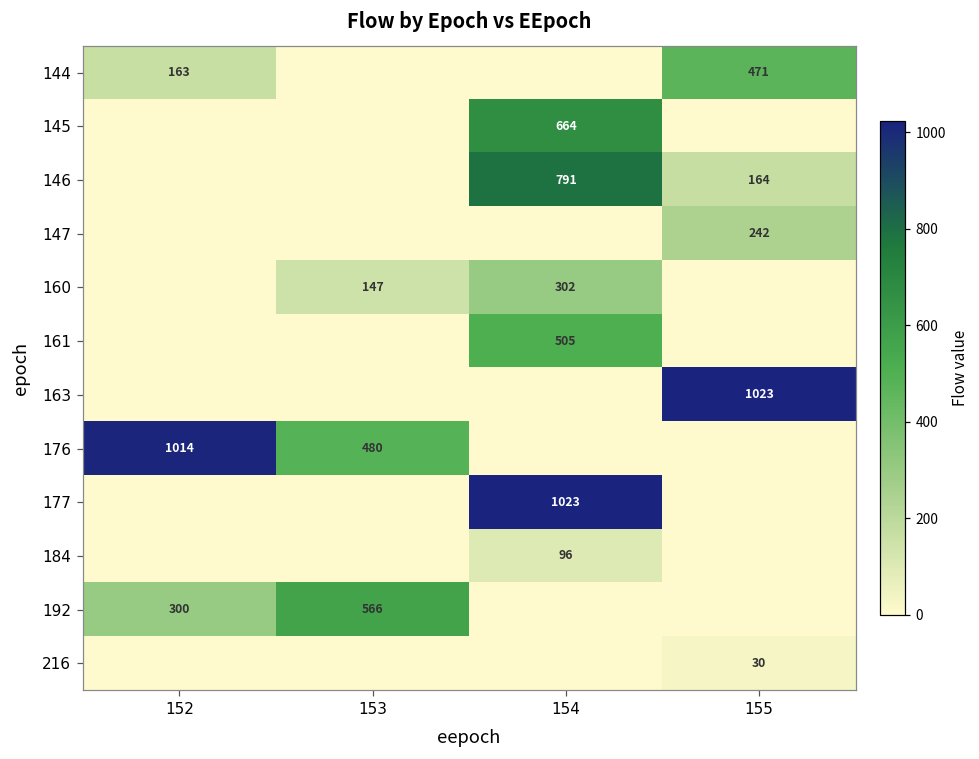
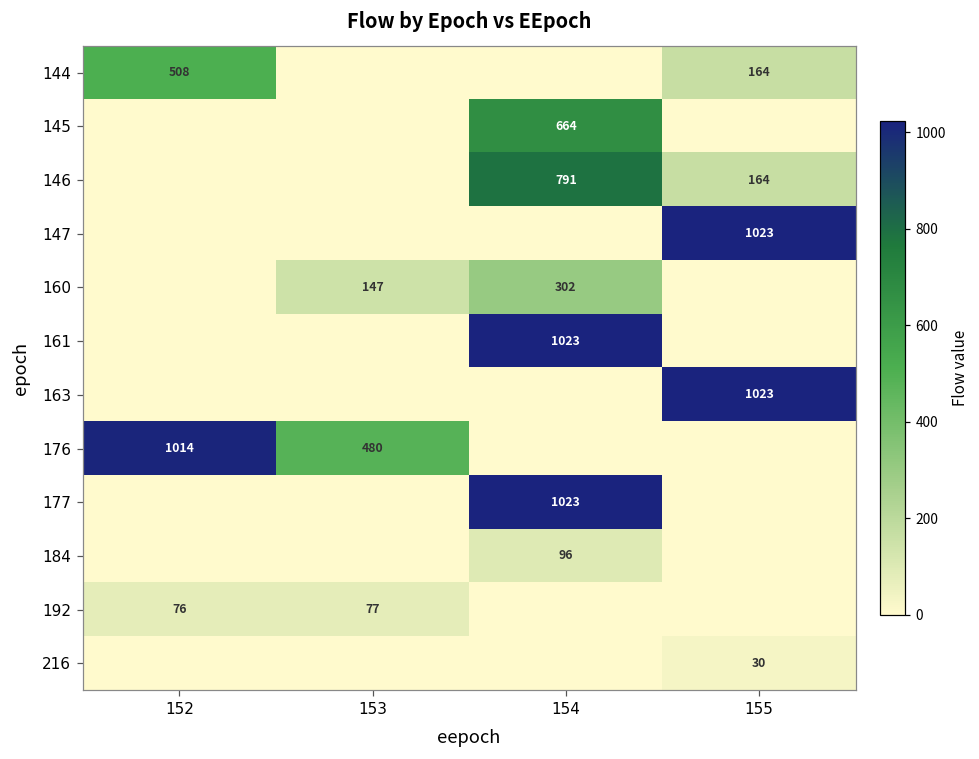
144, 152: 163 -> 508
144, 155: 471 -> 164
147, 155: 242 -> 1023
161, 154: 505 -> 1023
192, 152: 300 -> 76
192, 153: 566 -> 77
